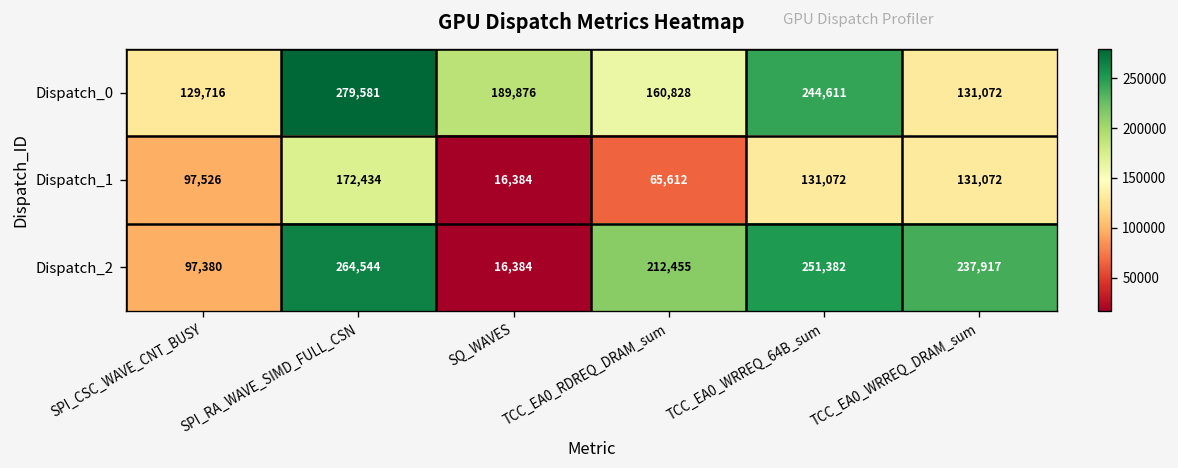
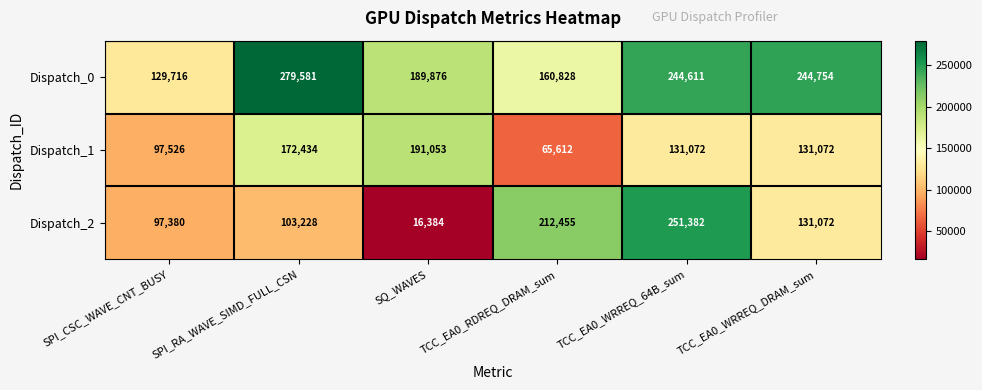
Dispatch_0, TCC_EA0_WRREQ_DRAM_sum: 131,072 -> 244,754
Dispatch_1, SQ_WAVES: 16,384 -> 191,053
Dispatch_2, SPI_RA_WAVE_SIMD_FULL_CSN: 264,544 -> 103,228
Dispatch_2, TCC_EA0_WRREQ_DRAM_sum: 237,917 -> 131,072
